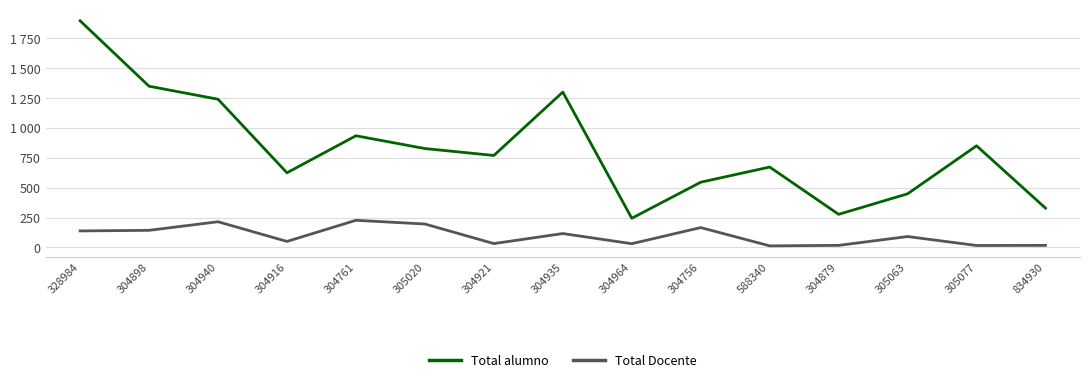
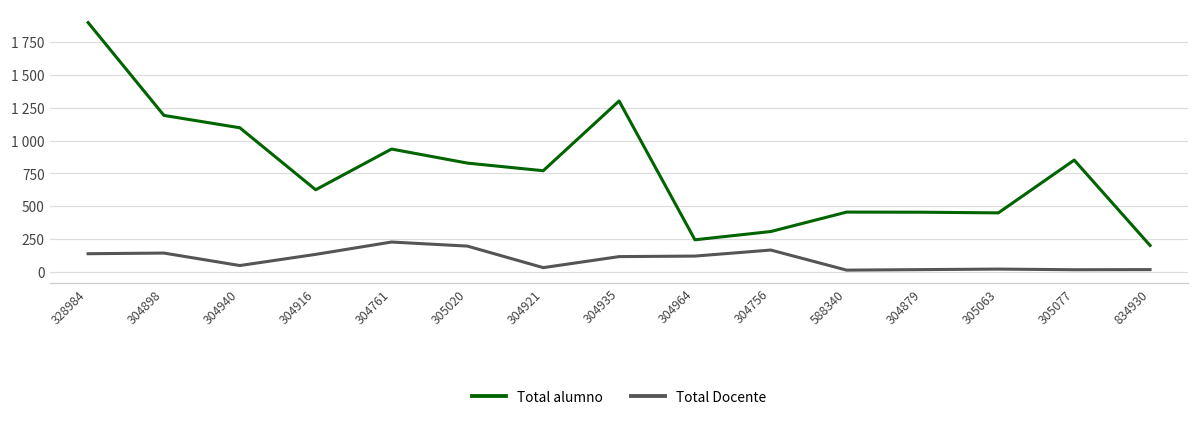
Total alumno, 304898: 1350 -> 1190
Total alumno, 304940: 1240 -> 1100
Total Docente, 304940: 220 -> 50
Total Docente, 304916: 50 -> 130
Total Docente, 304964: 30 -> 120
Total alumno, 304756: 550 -> 310
Total alumno, 588340: 670 -> 460
Total alumno, 304879: 280 -> 450
Total Docente, 305063: 90 -> 20
Total alumno, 834930: 330 -> 200
